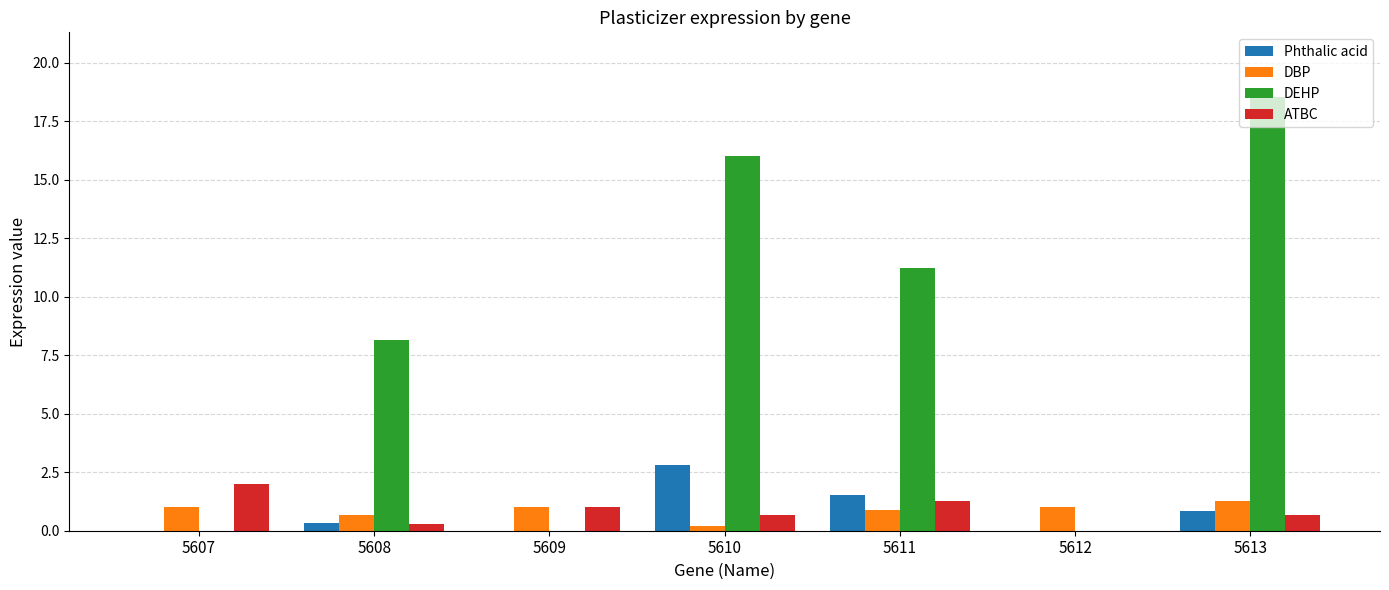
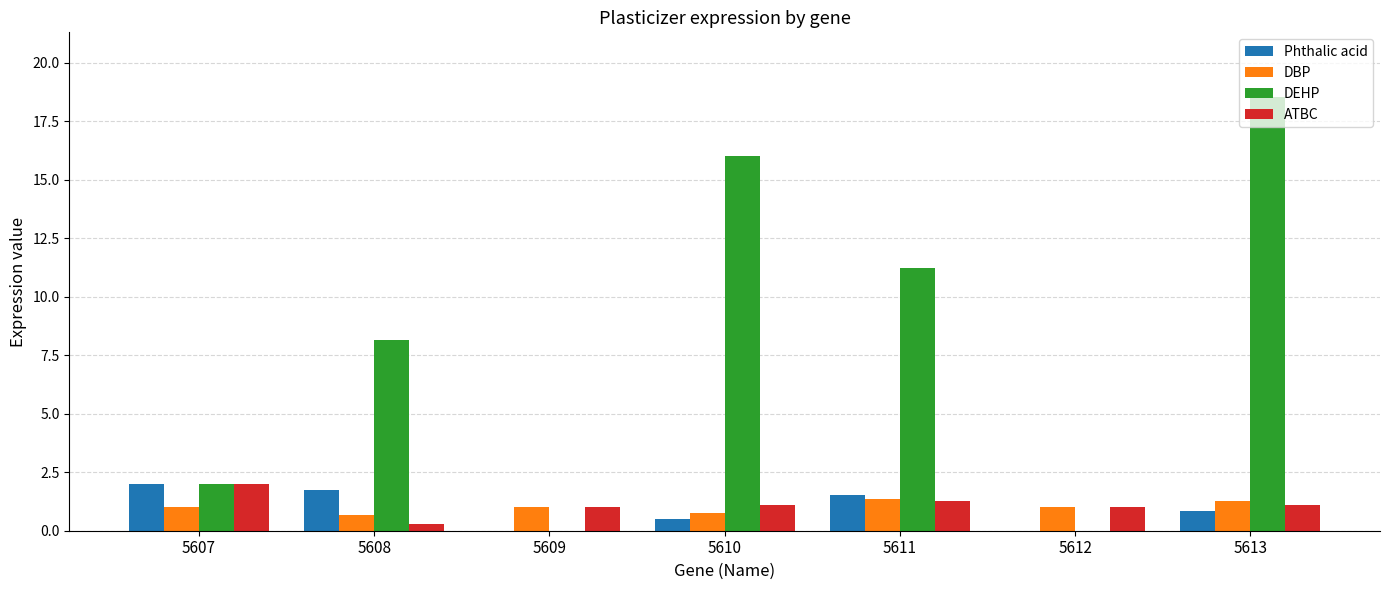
Phthalic acid, 5607: 0 -> 2
DEHP, 5607: 0 -> 2
Phthalic acid, 5608: 0.3 -> 1.7
Phthalic acid, 5610: 2.8 -> 0.5
DBP, 5610: 0.2 -> 0.8
ATBC, 5610: 0.7 -> 1.1
DBP, 5611: 0.9 -> 1.4
ATBC, 5612: 0 -> 1
ATBC, 5613: 0.7 -> 1.1
